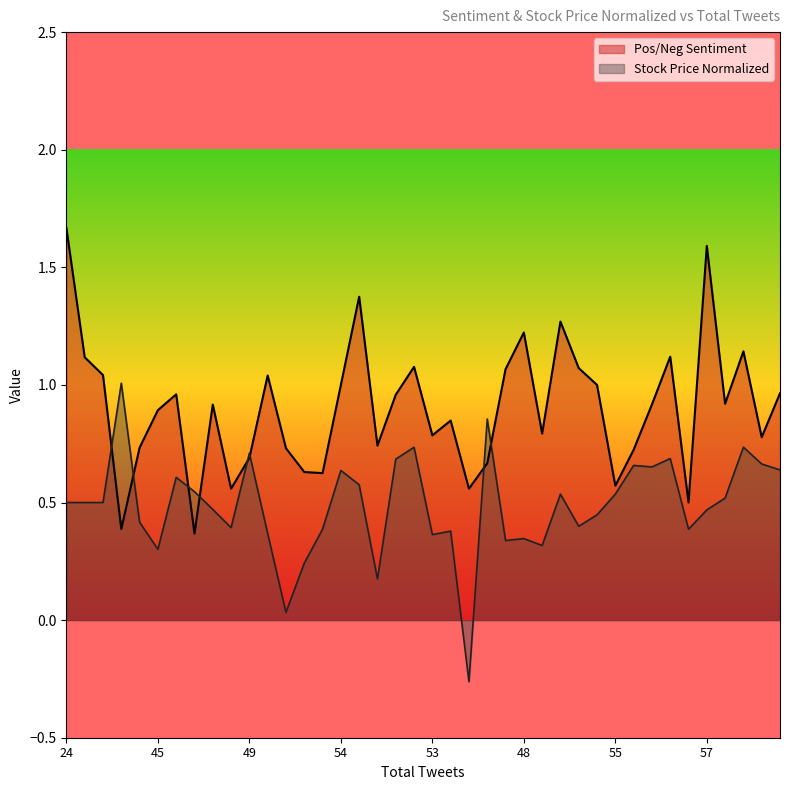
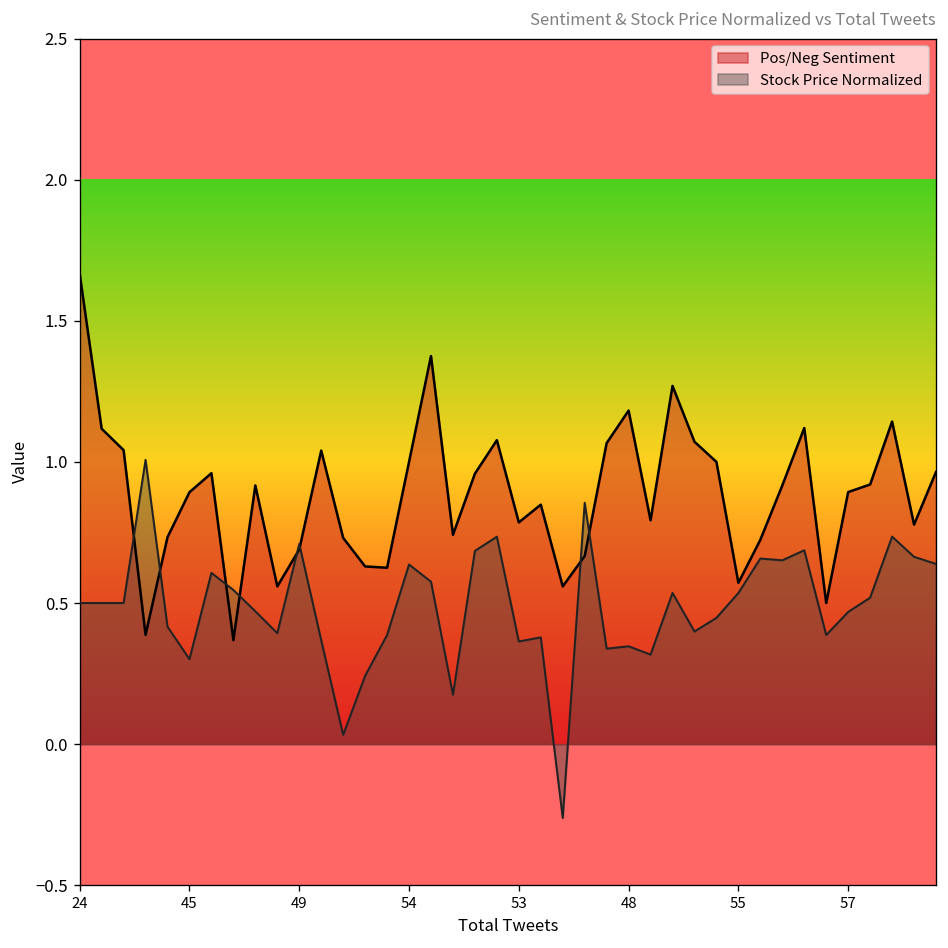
Pos/Neg Sentiment, 48: 1.22 -> 1.18
Pos/Neg Sentiment, 57: 1.59 -> 0.89
